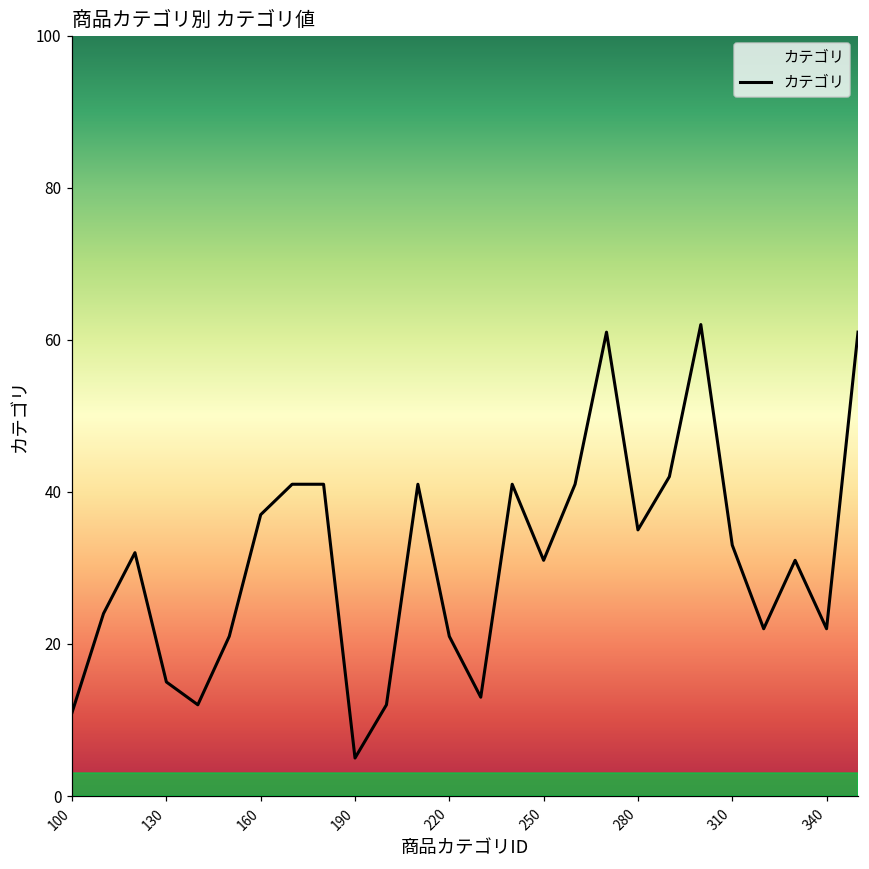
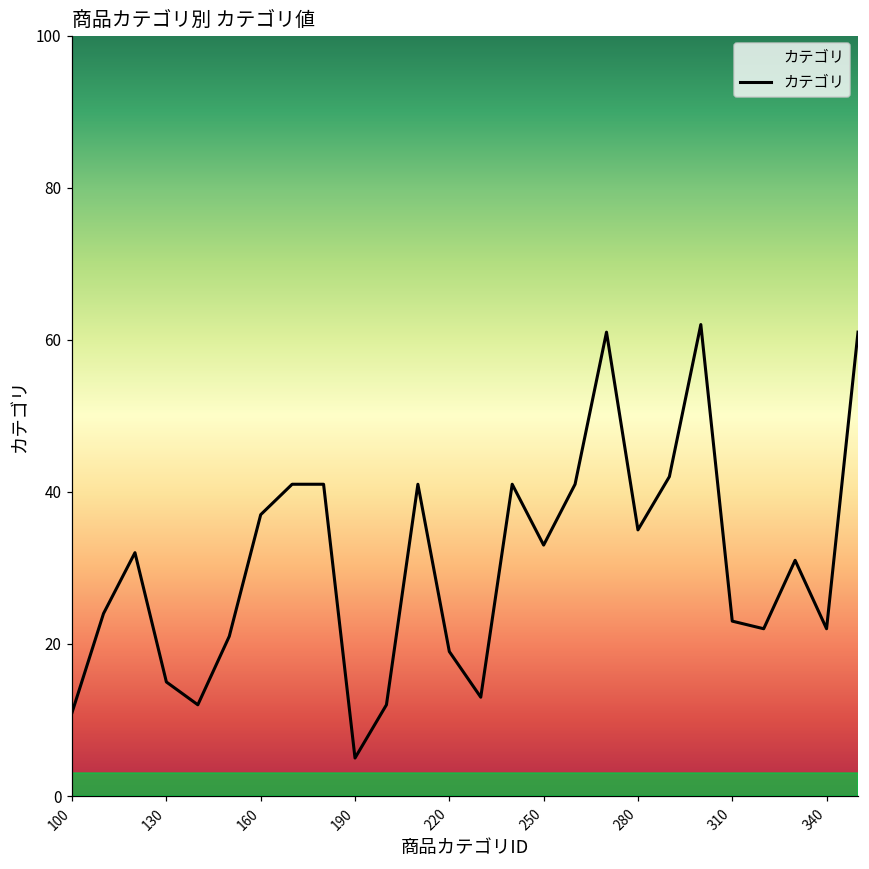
220: 21 -> 19
250: 31 -> 33
310: 33 -> 23
